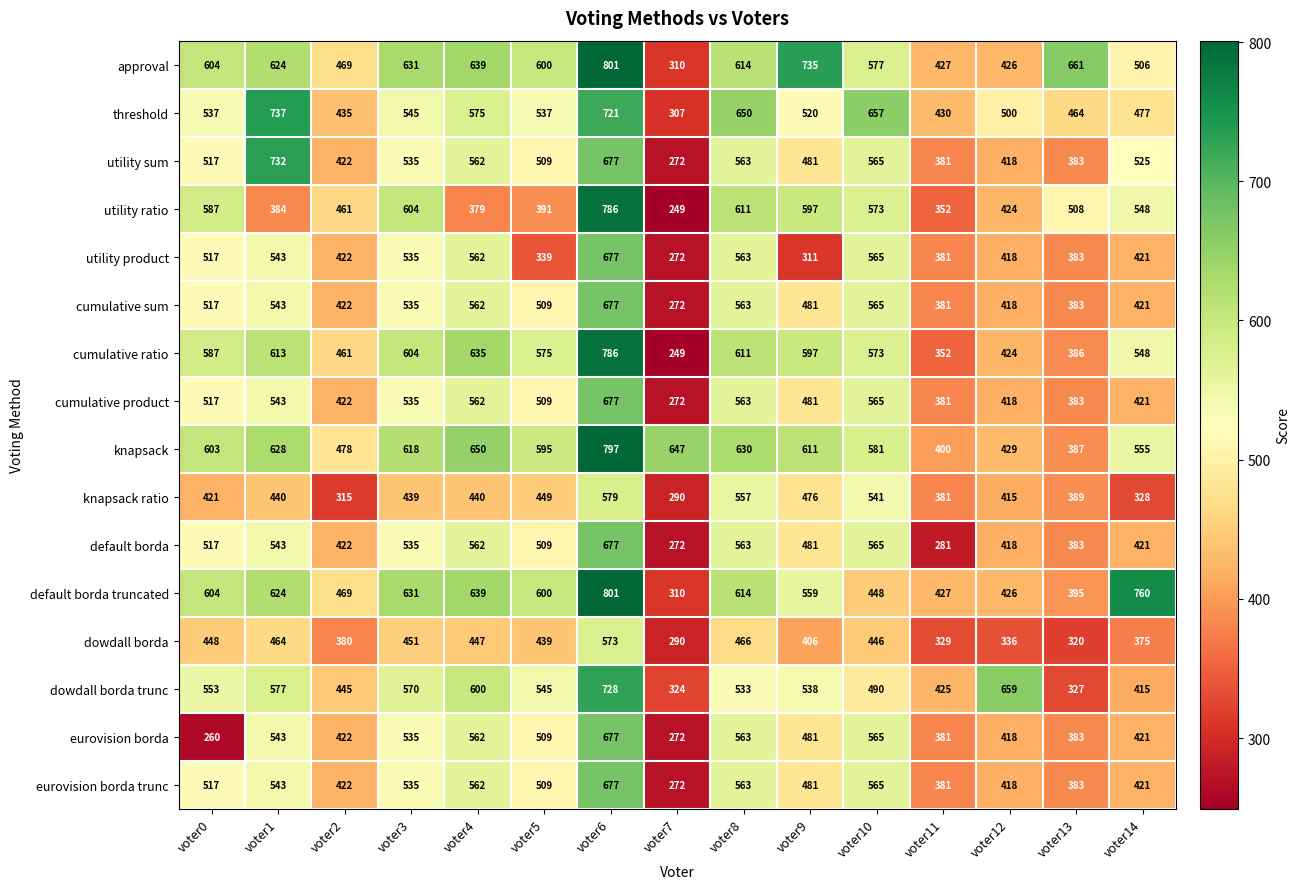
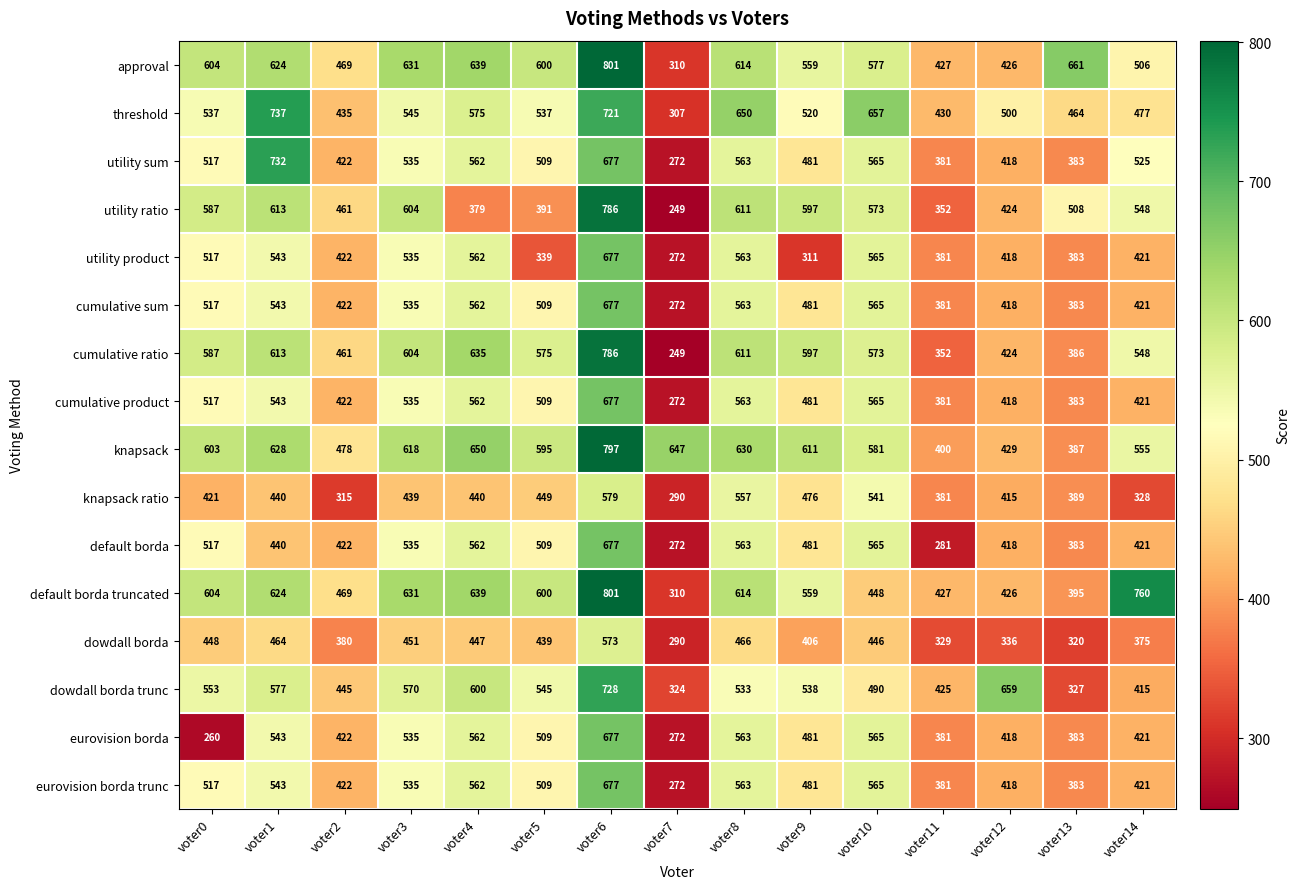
approval, voter9: 735 -> 559
utility ratio, voter1: 384 -> 613
default borda, voter1: 543 -> 440
